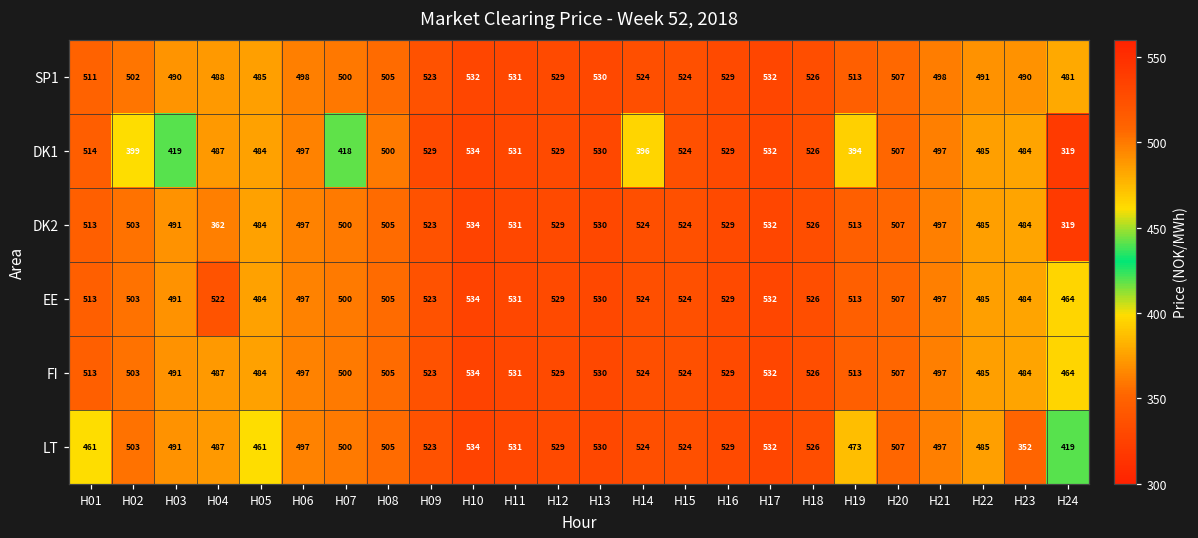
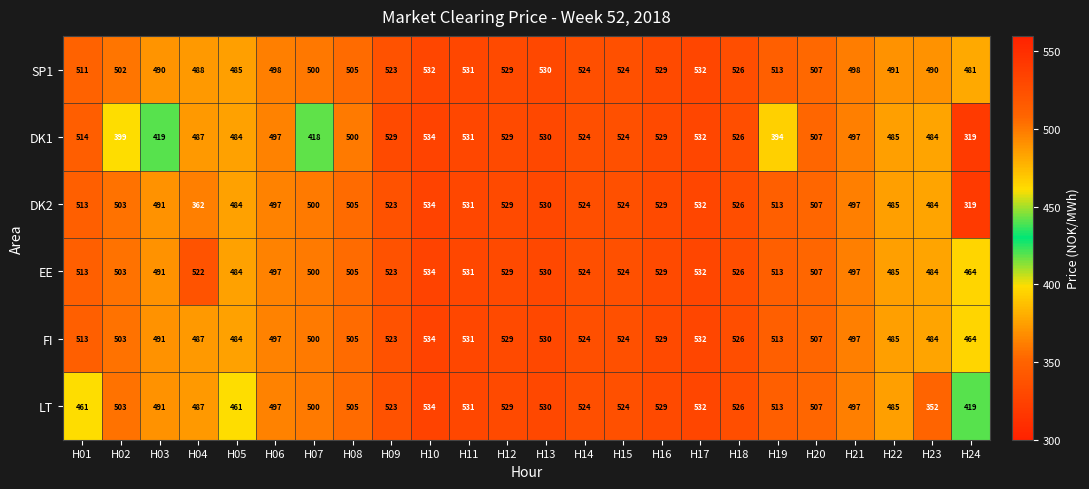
DK1, H14: 396 -> 524
LT, H19: 473 -> 513
